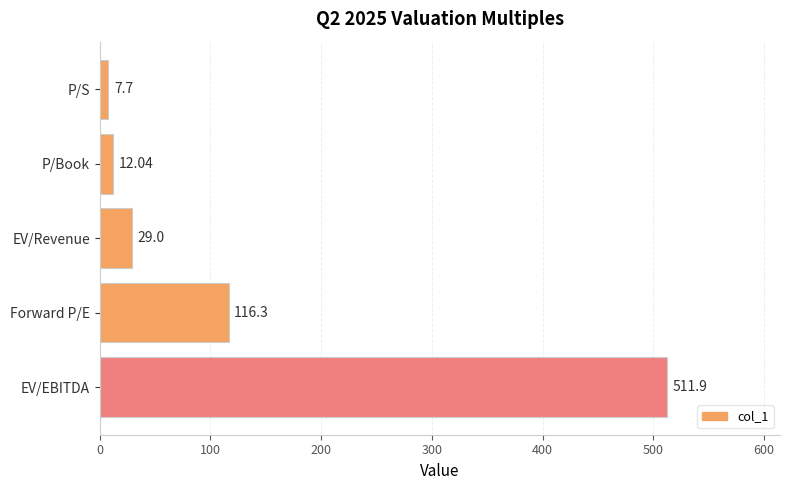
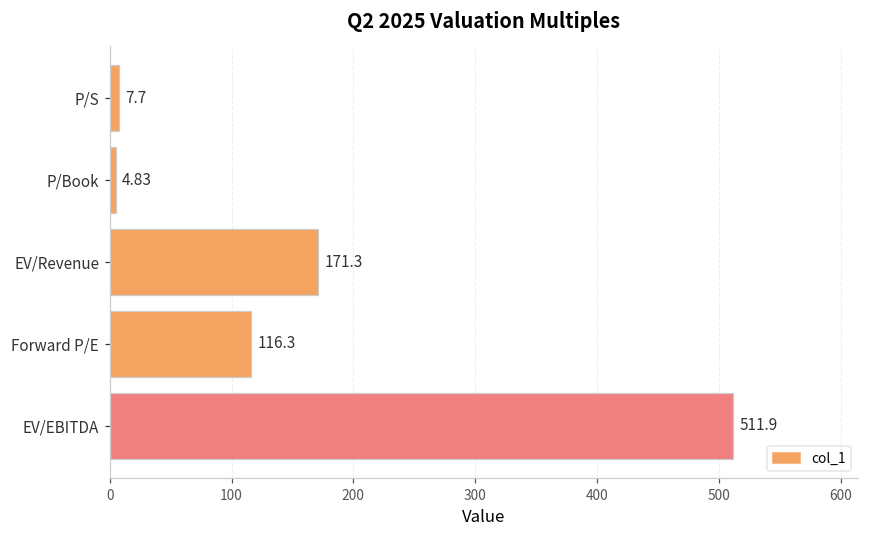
P/Book: 12.04 -> 4.83
EV/Revenue: 29.0 -> 171.3
